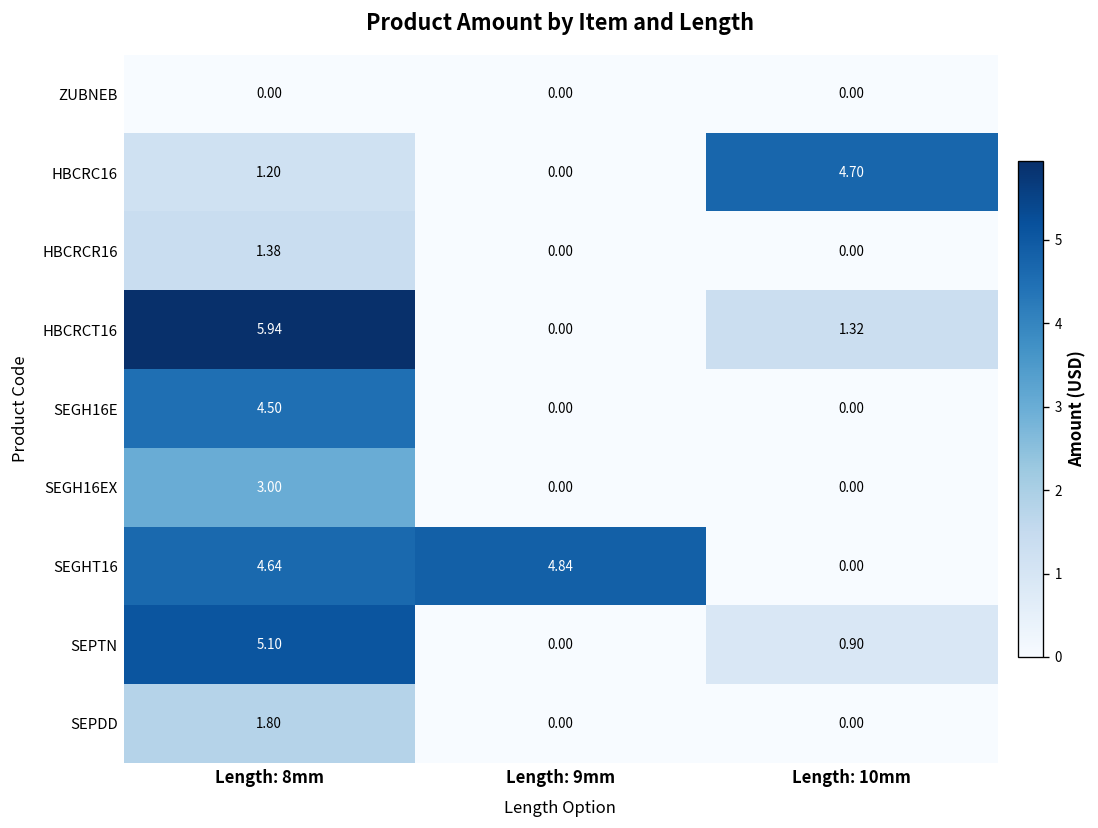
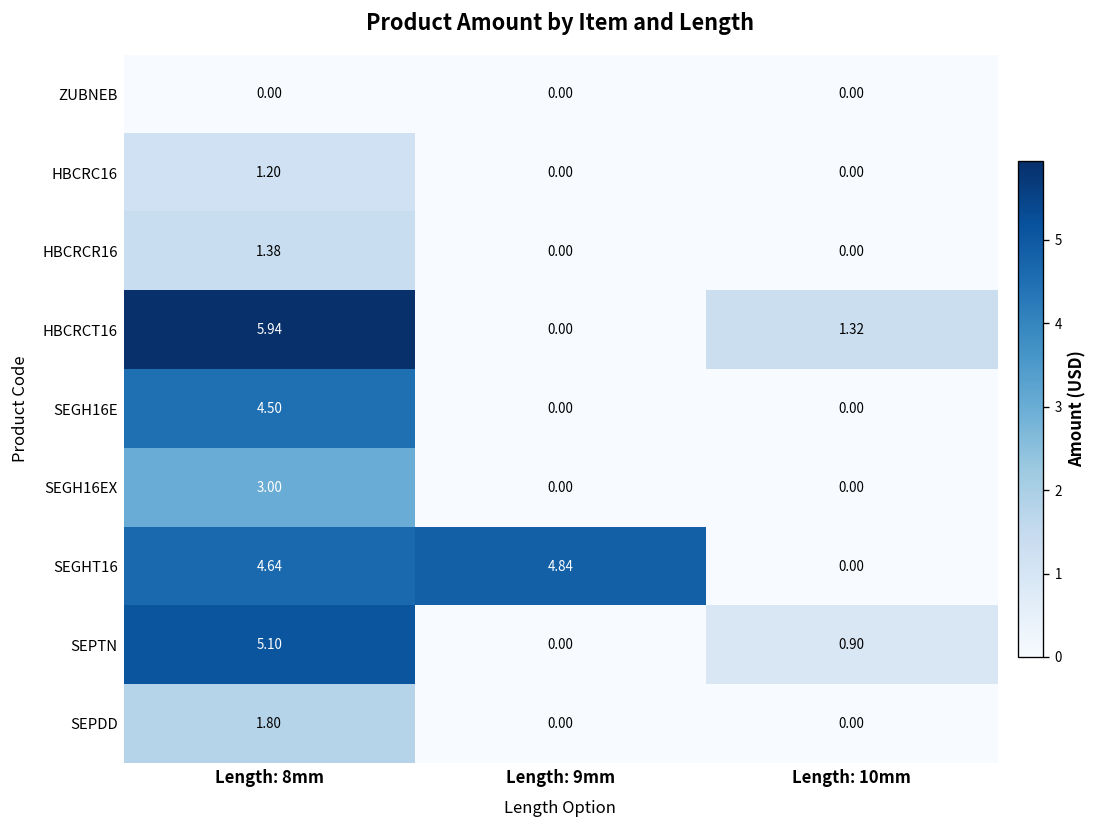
HBCRC16, Length: 10mm: 4.70 -> 0.00
